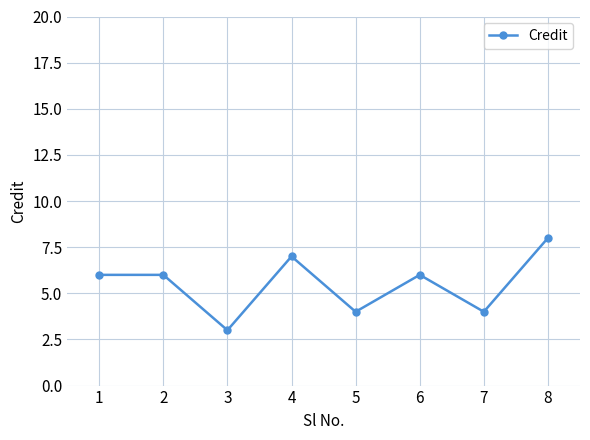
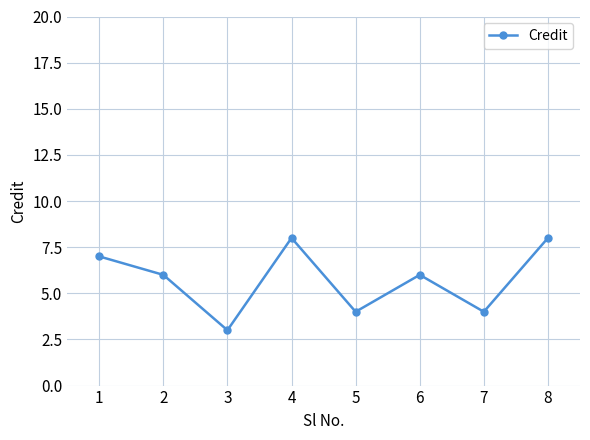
1: 6 -> 7
4: 7 -> 8
